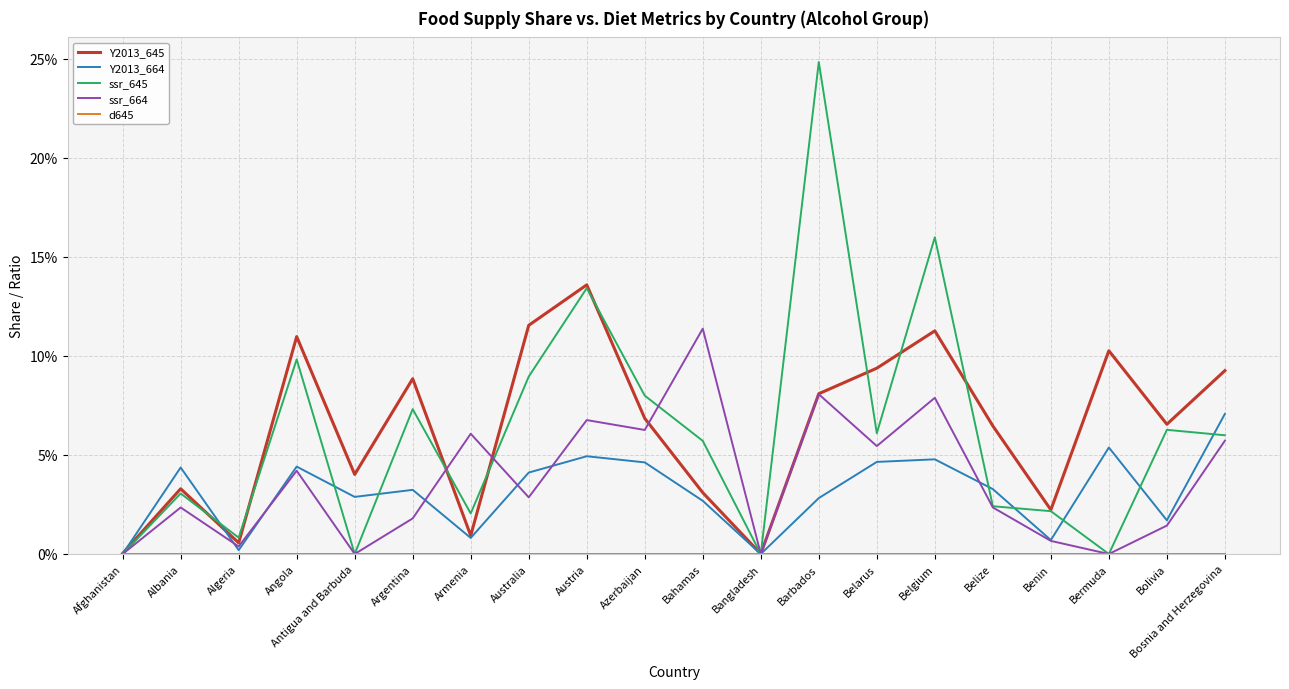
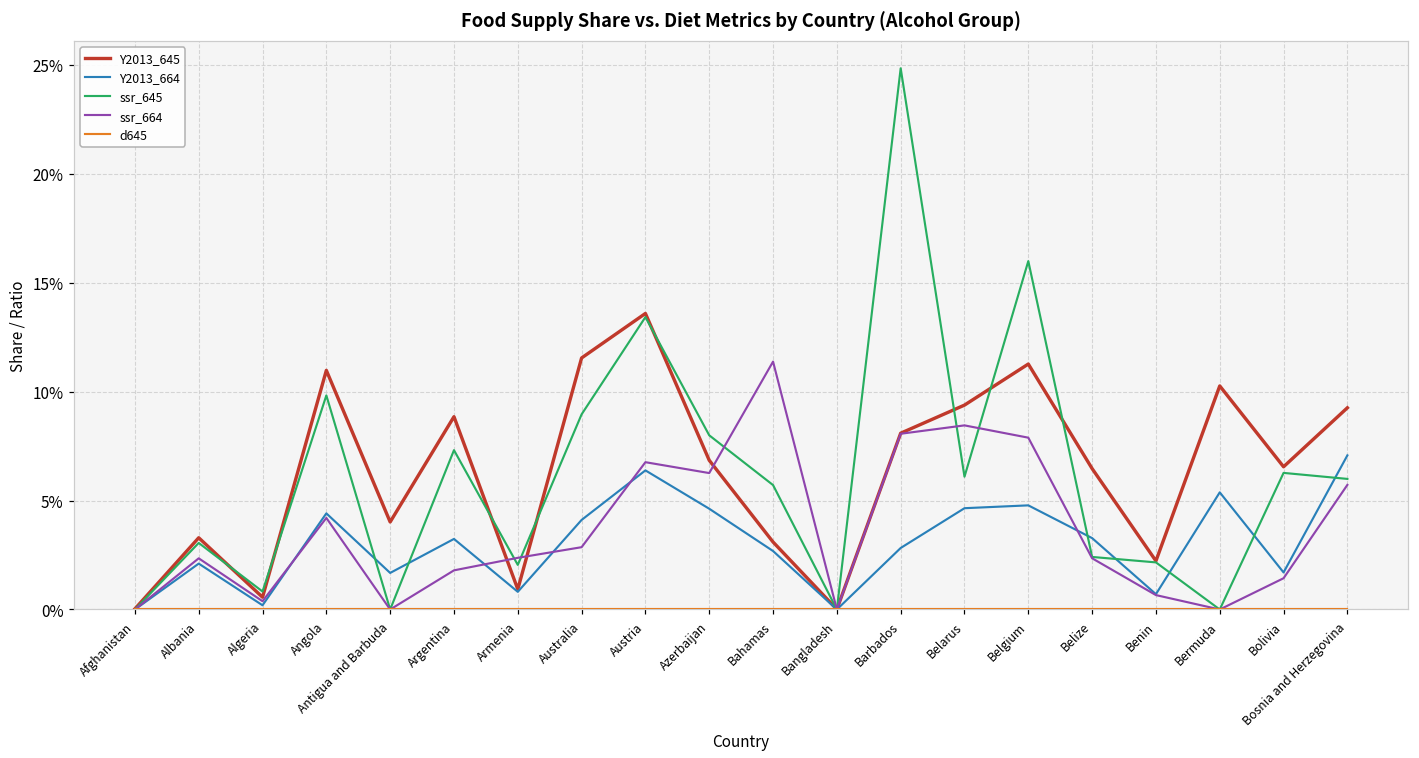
Y2013_664, Albania: 4.4% -> 2.1%
Y2013_664, Antigua and Barbuda: 2.9% -> 1.7%
ssr_664, Armenia: 6.1% -> 2.4%
Y2013_664, Austria: 4.9% -> 6.4%
ssr_664, Belarus: 5.5% -> 8.5%
